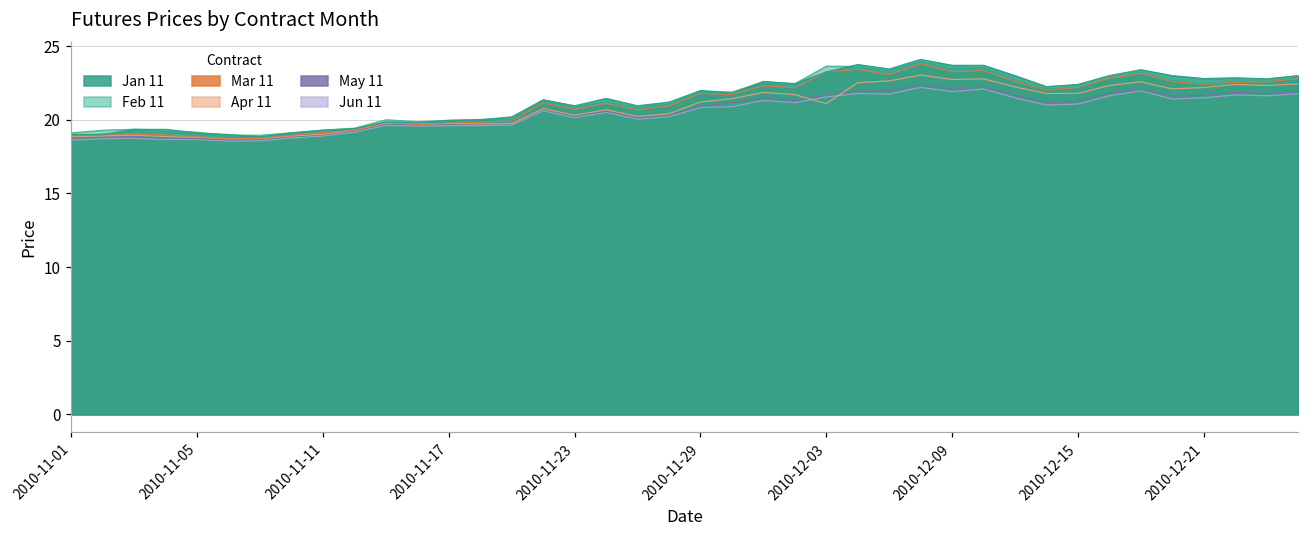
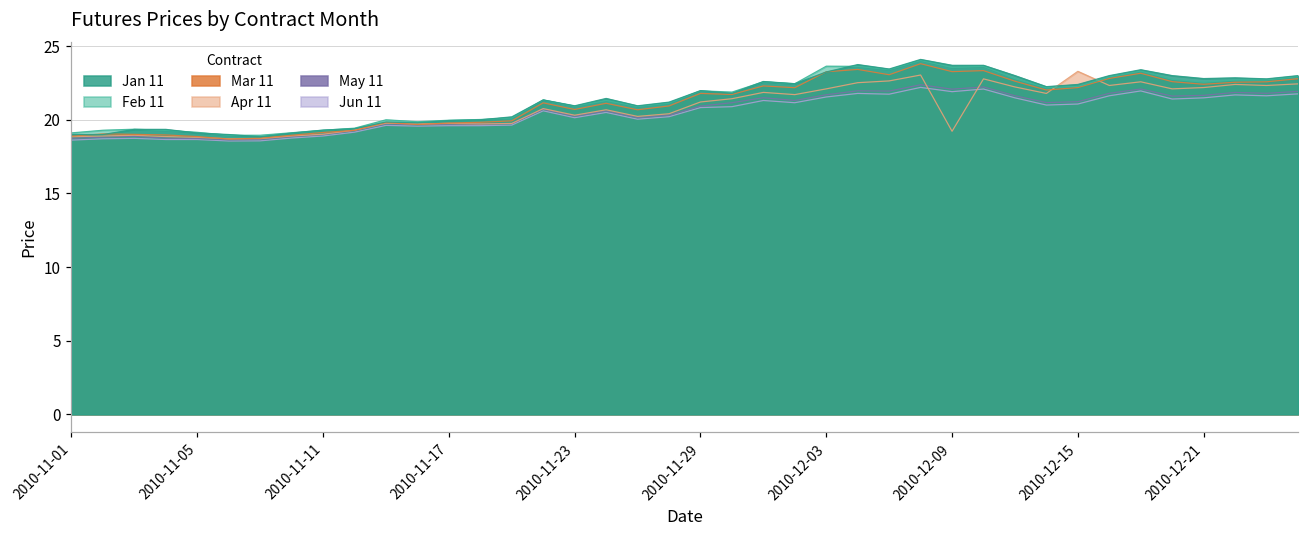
Apr 11, 2010-12-03: 21.1 -> 22.1
Apr 11, 2010-12-09: 22.7 -> 19.2
Apr 11, 2010-12-15: 21.8 -> 23.3
